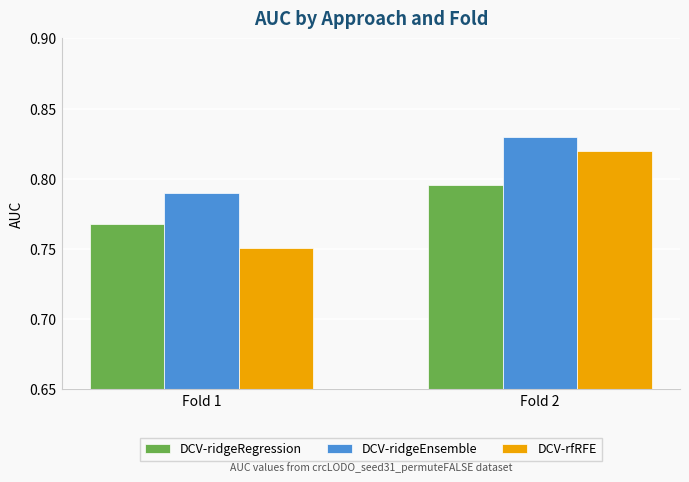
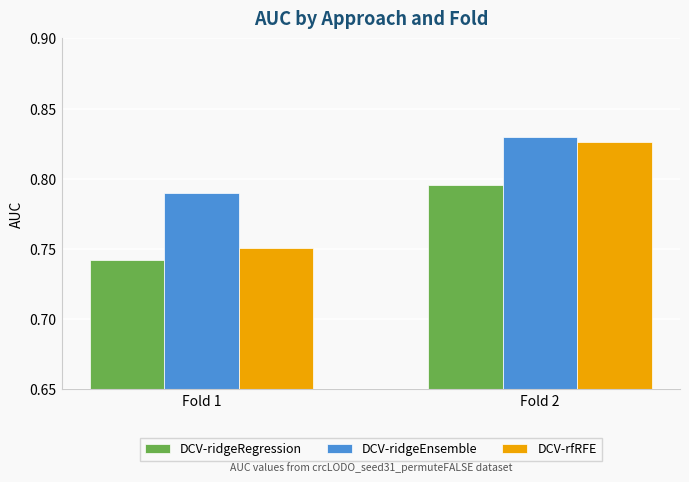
DCV-ridgeRegression, Fold 1: 0.767 -> 0.742
DCV-rfRFE, Fold 2: 0.820 -> 0.826
